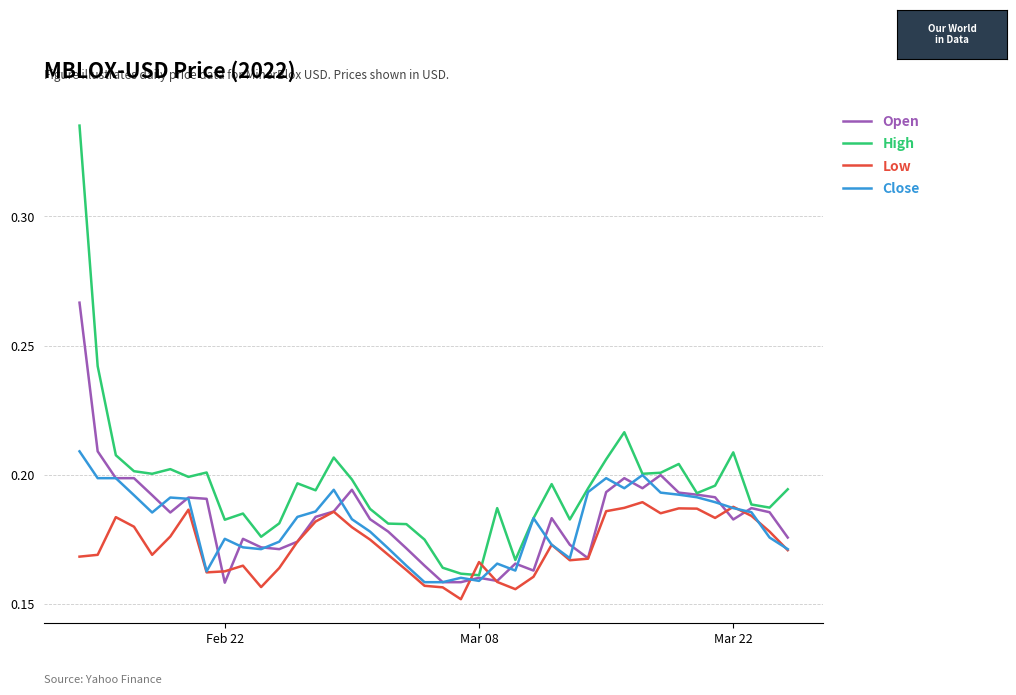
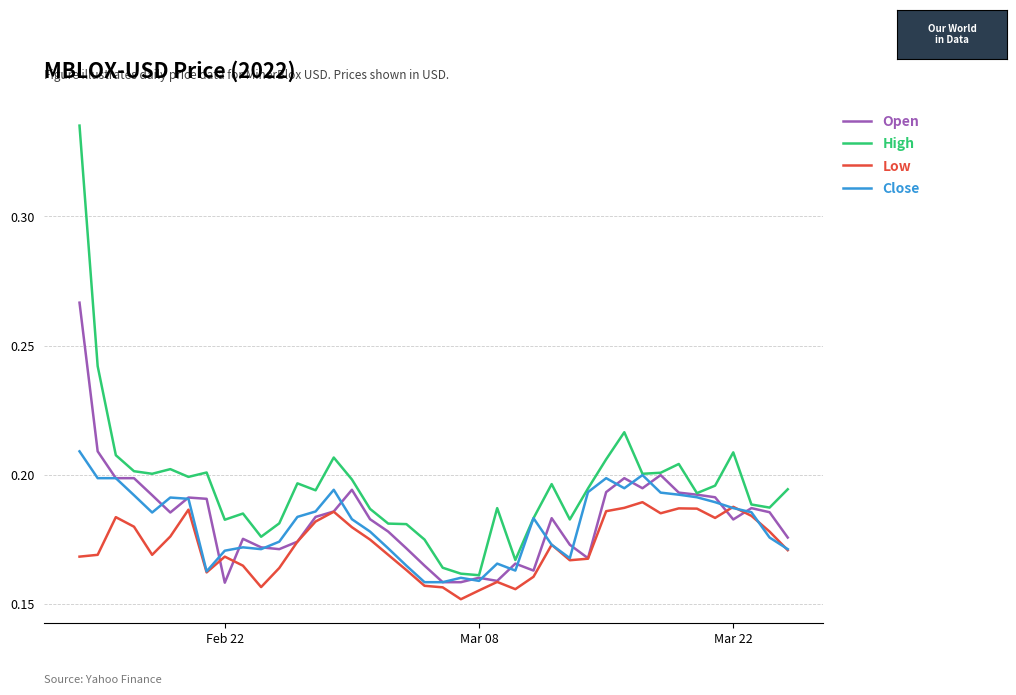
Low, Feb 22: 0.163 -> 0.168
Close, Feb 22: 0.175 -> 0.171
Low, Mar 08: 0.166 -> 0.155
